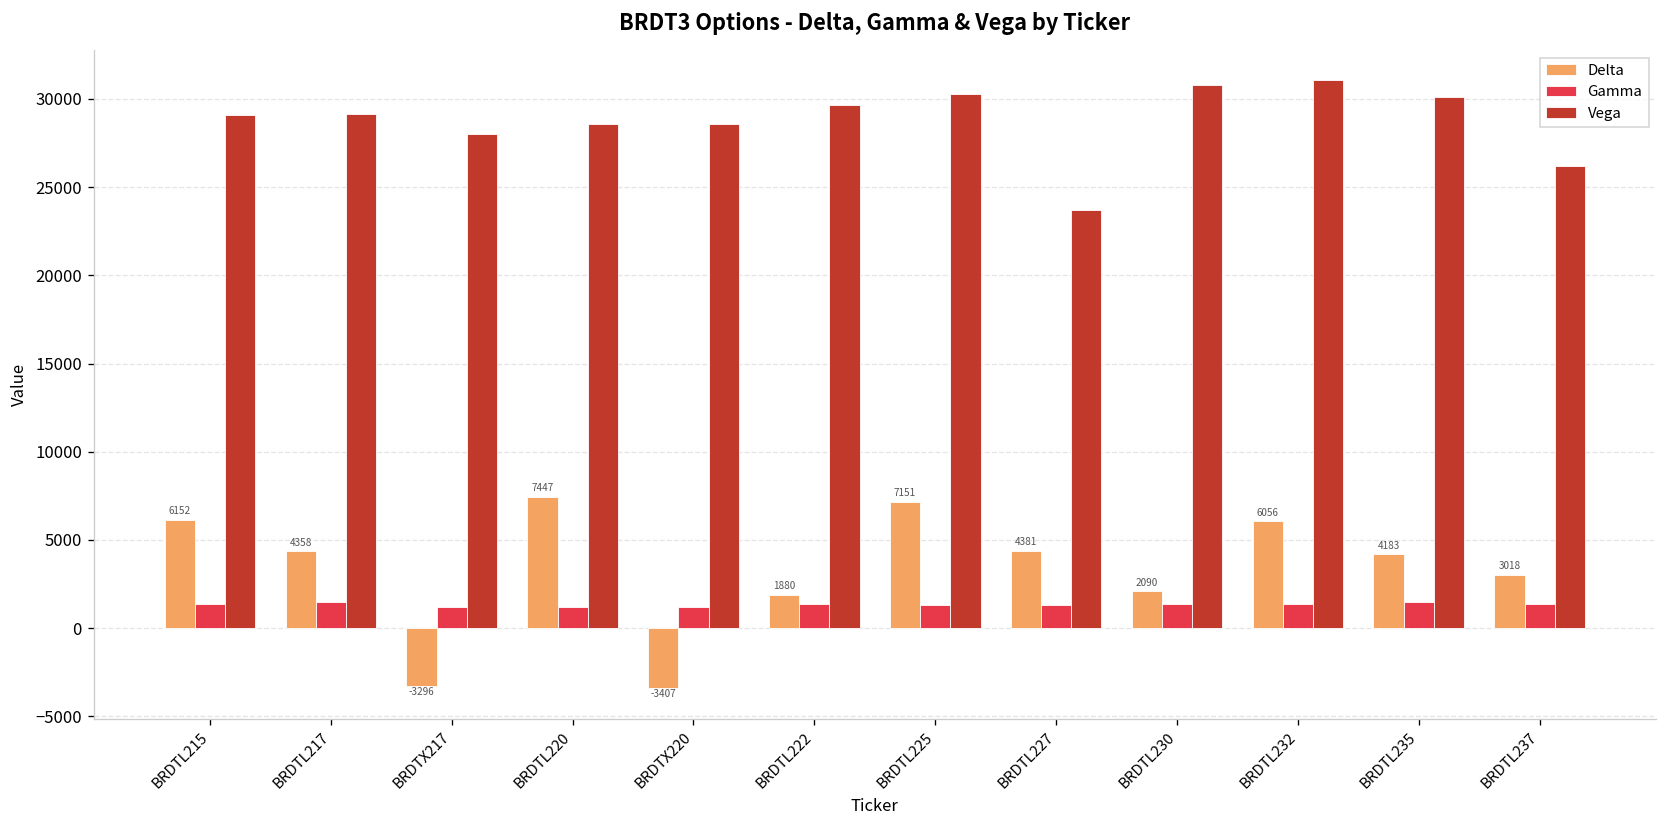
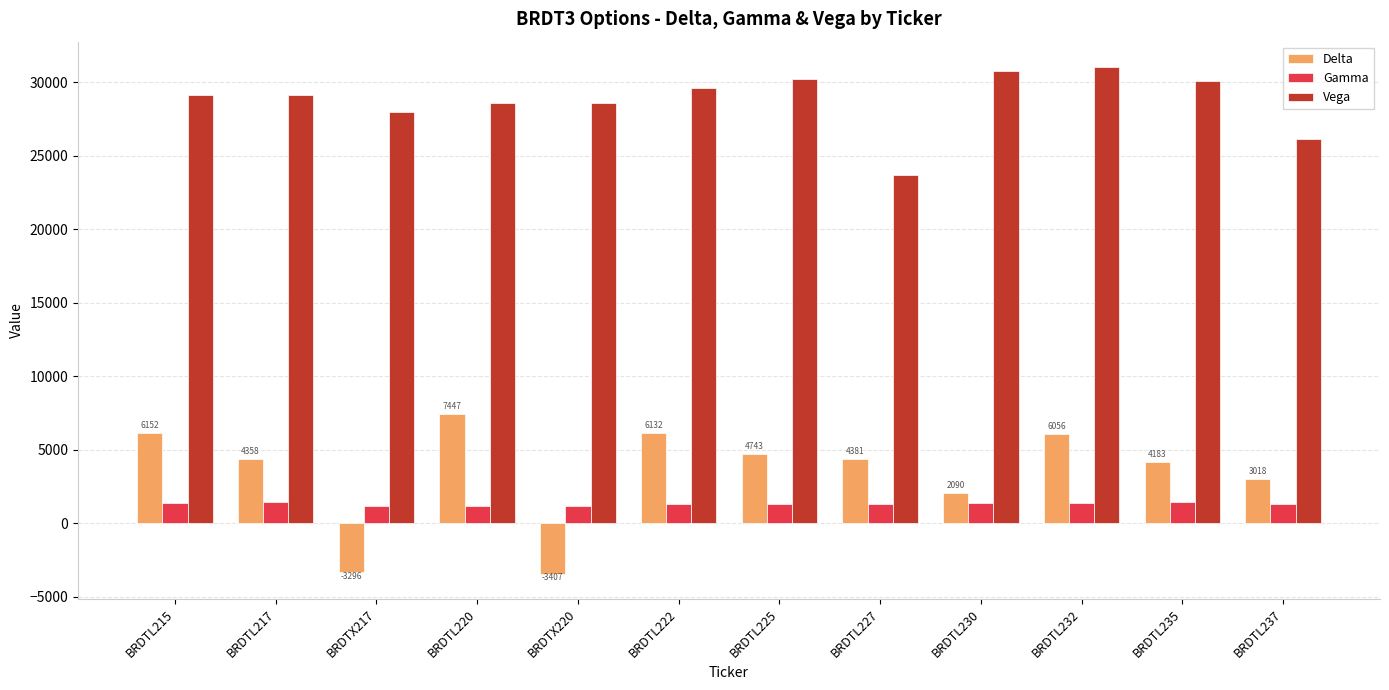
Delta, BRDTL222: 1880 -> 6132
Delta, BRDTL225: 7151 -> 4743
